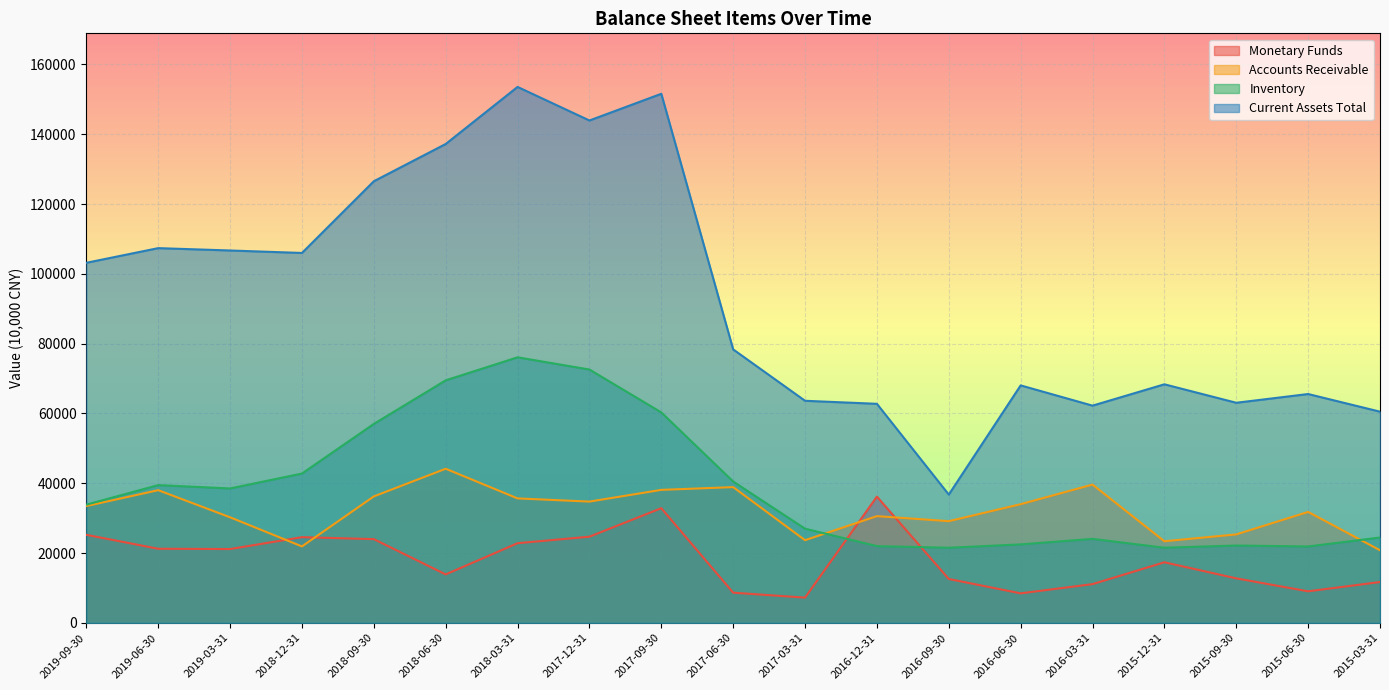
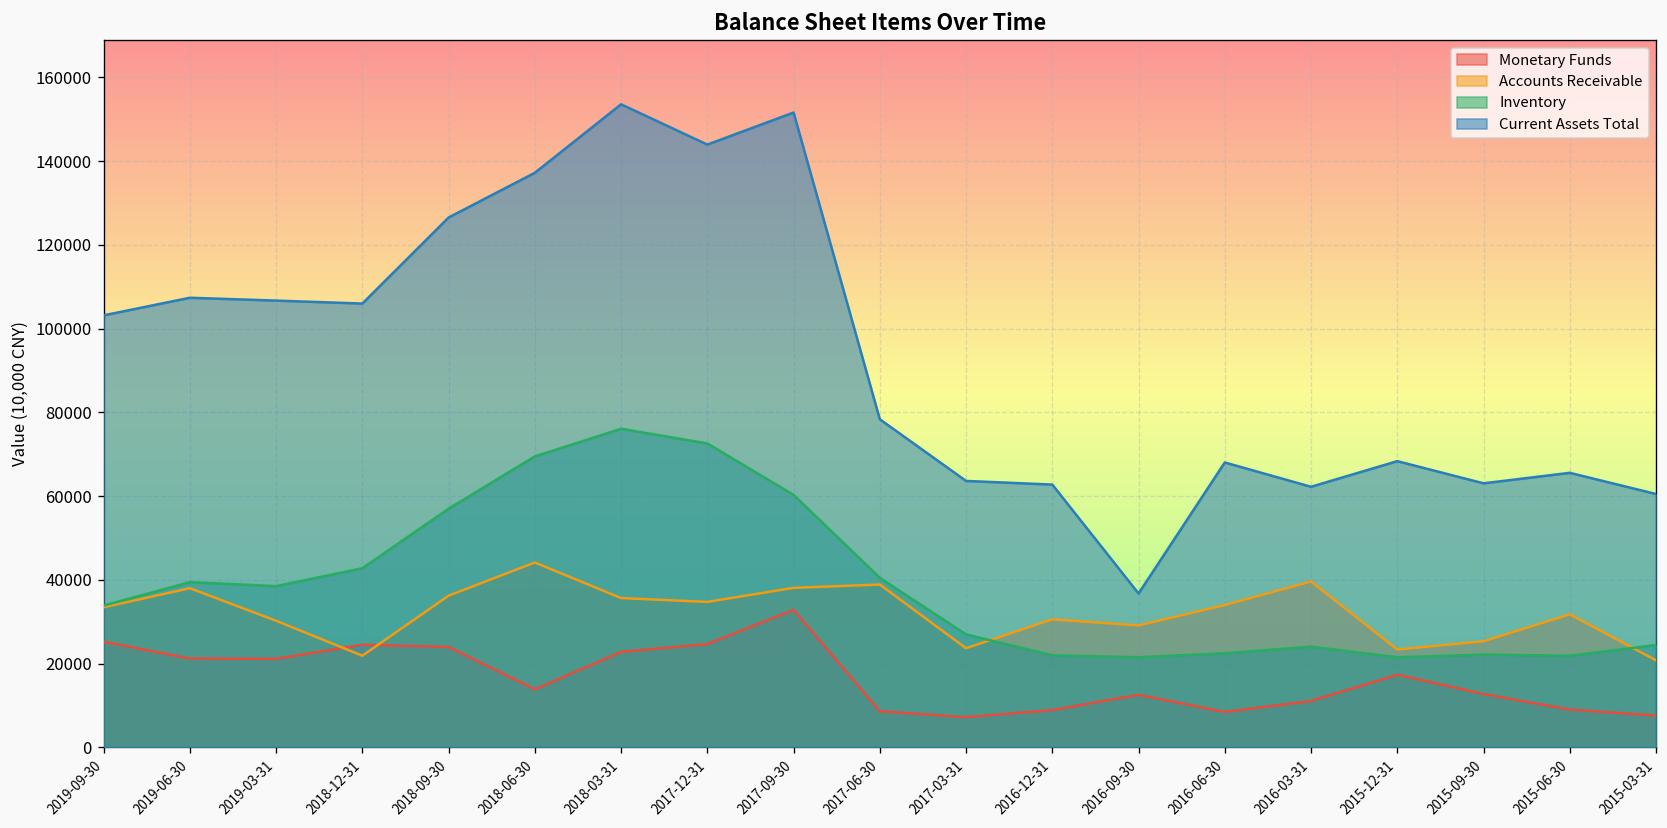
Monetary Funds, 2016-12-31: 36000 -> 9000
Monetary Funds, 2015-03-31: 12000 -> 8000
